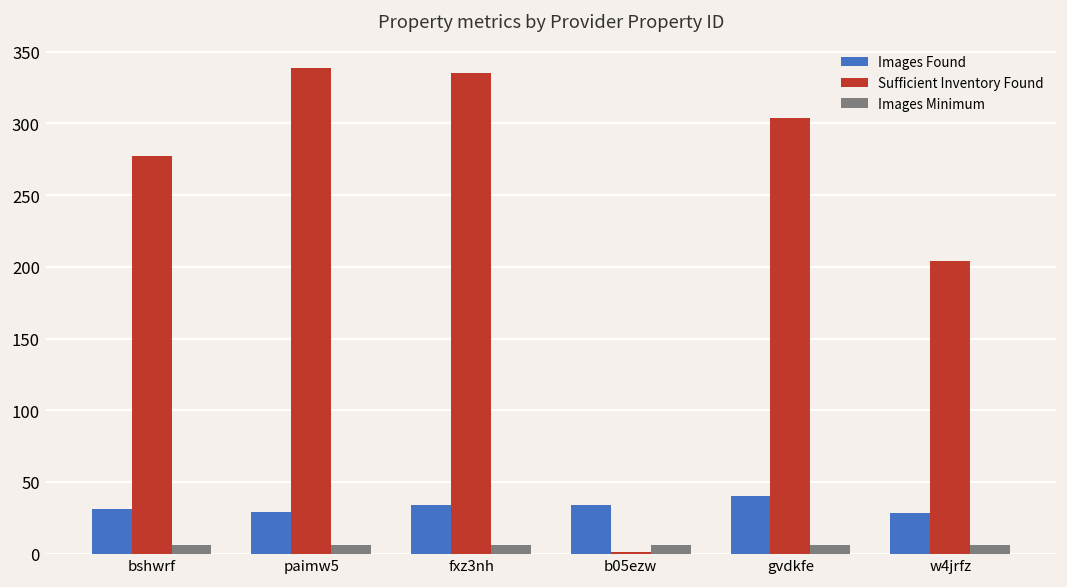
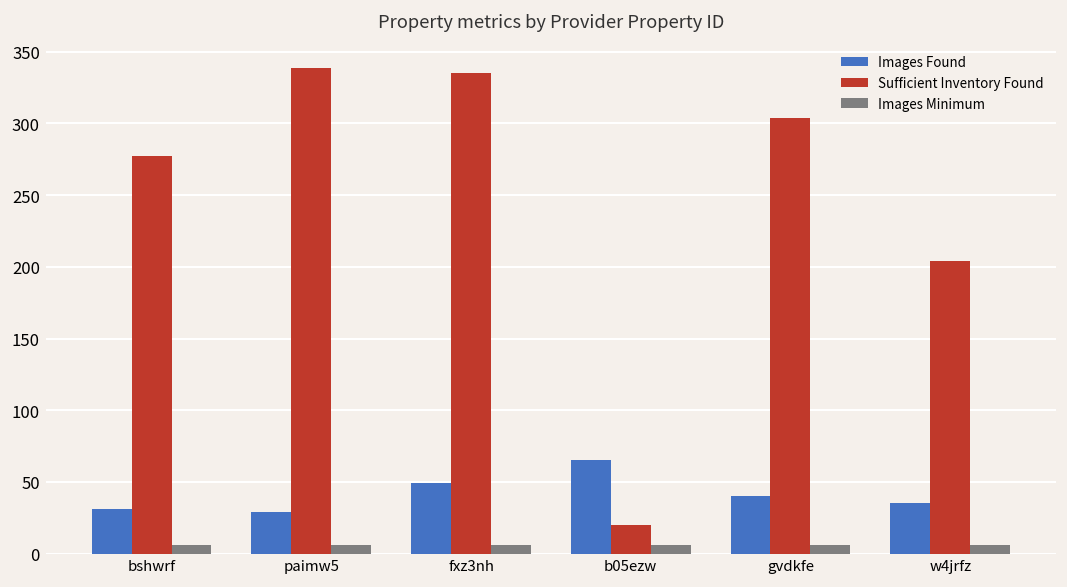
Images Found, fxz3nh: 34 -> 49
Images Found, b05ezw: 34 -> 65
Sufficient Inventory Found, b05ezw: 1 -> 20
Images Found, w4jrfz: 28 -> 35
